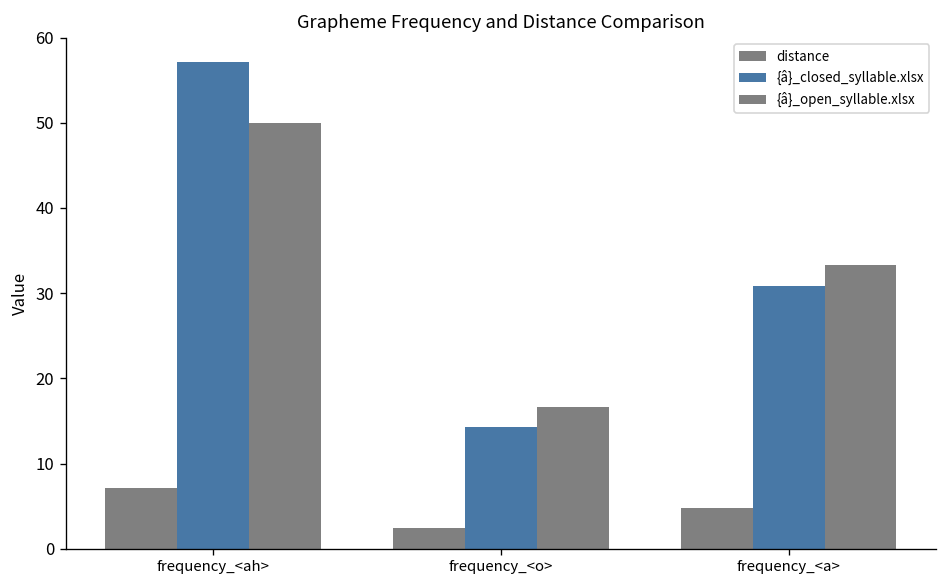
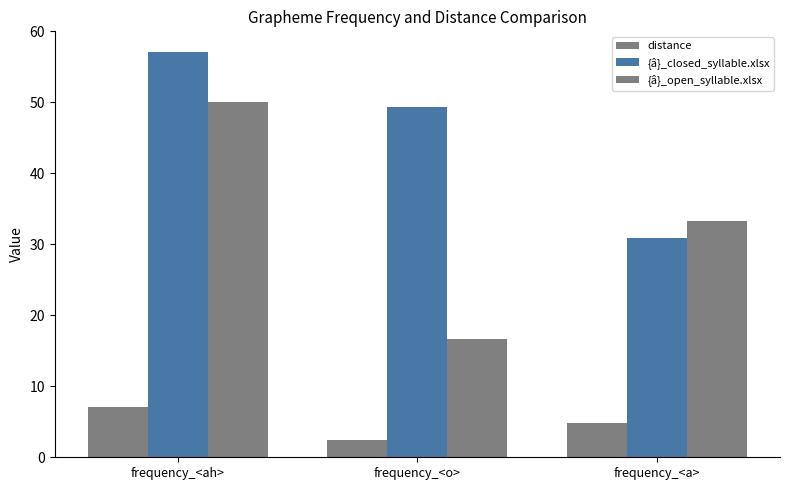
{â}_closed_syllable.xlsx, frequency_<o>: 14 -> 49
